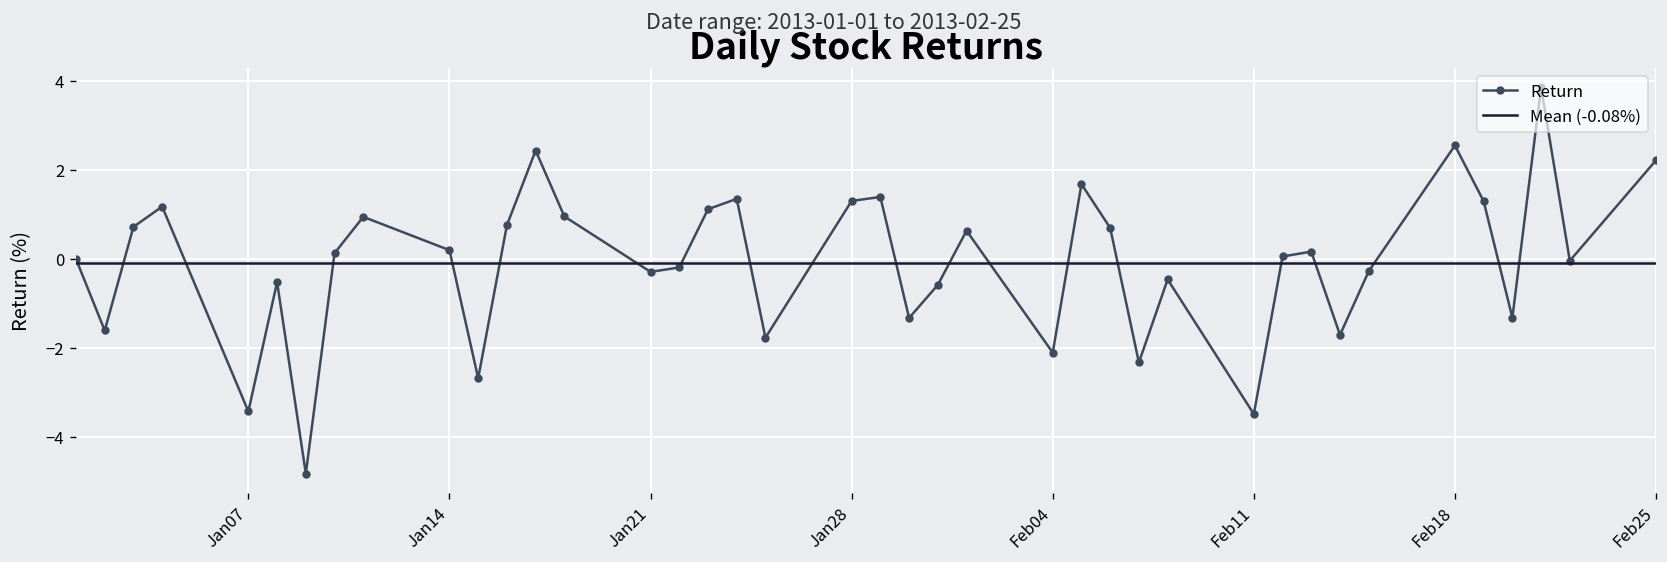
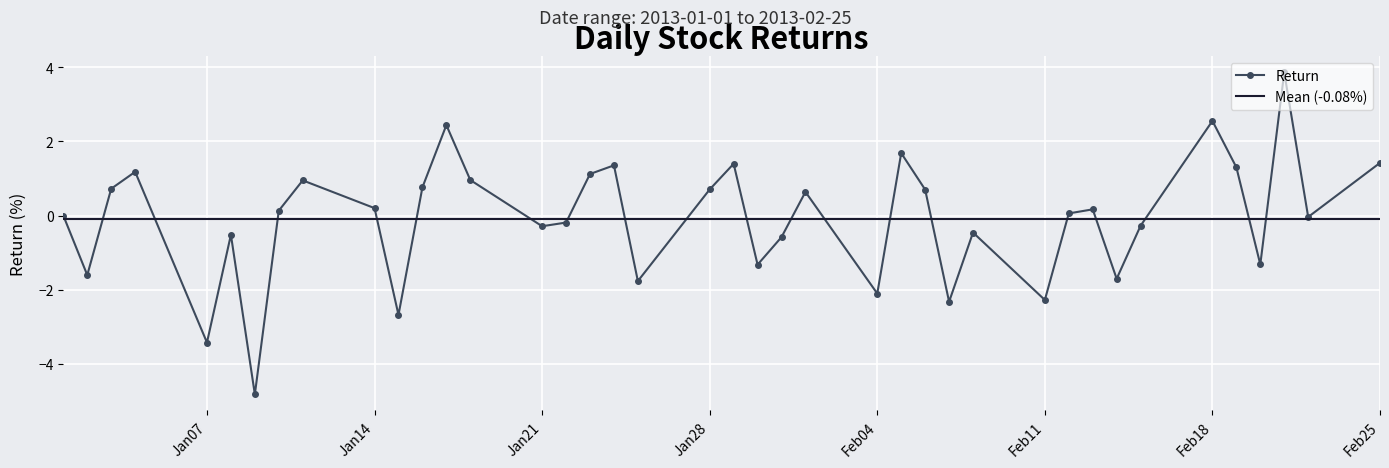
Jan28: 1.3 -> 0.7
Feb11: -3.5 -> -2.3
Feb25: 2.2 -> 1.4
